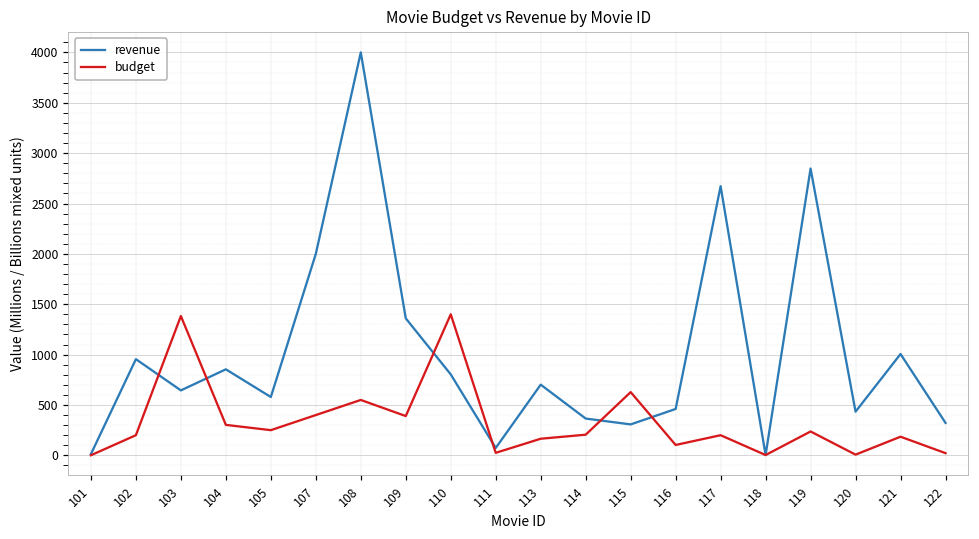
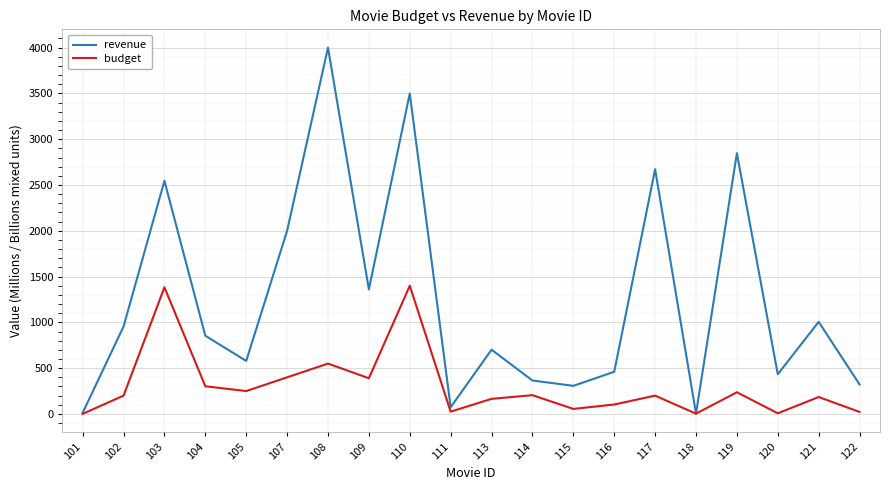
revenue, 103: 600 -> 2500
revenue, 110: 800 -> 3500
budget, 115: 600 -> 100
